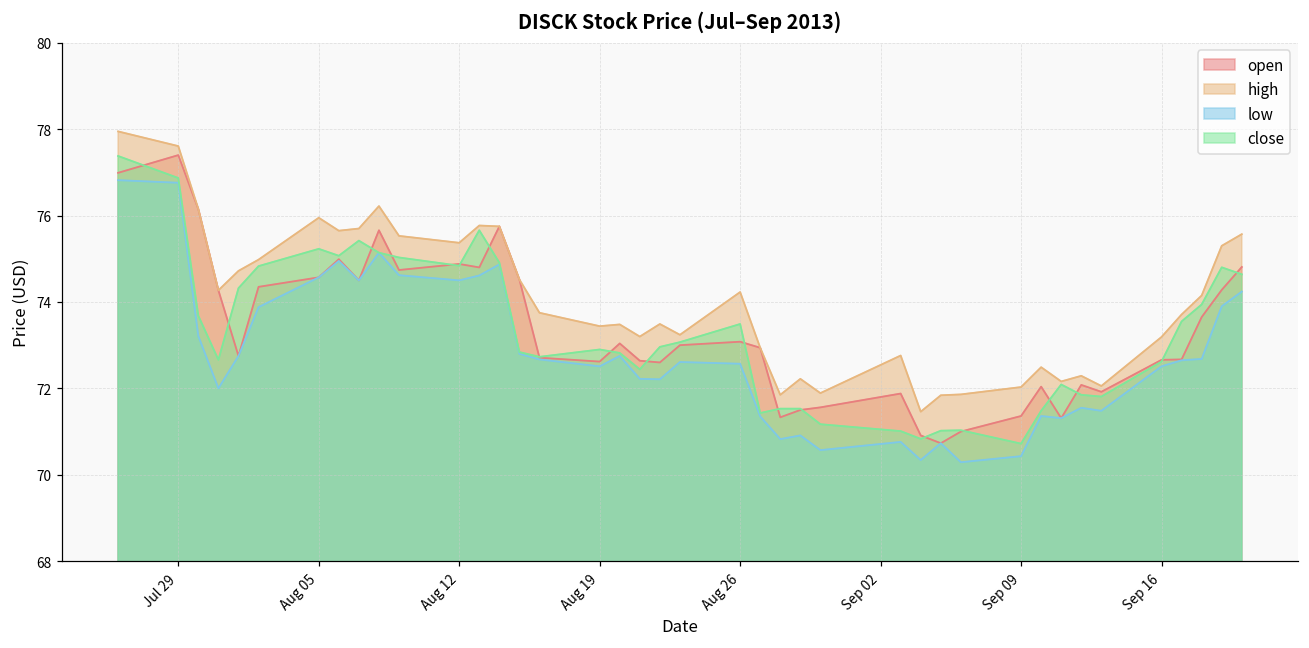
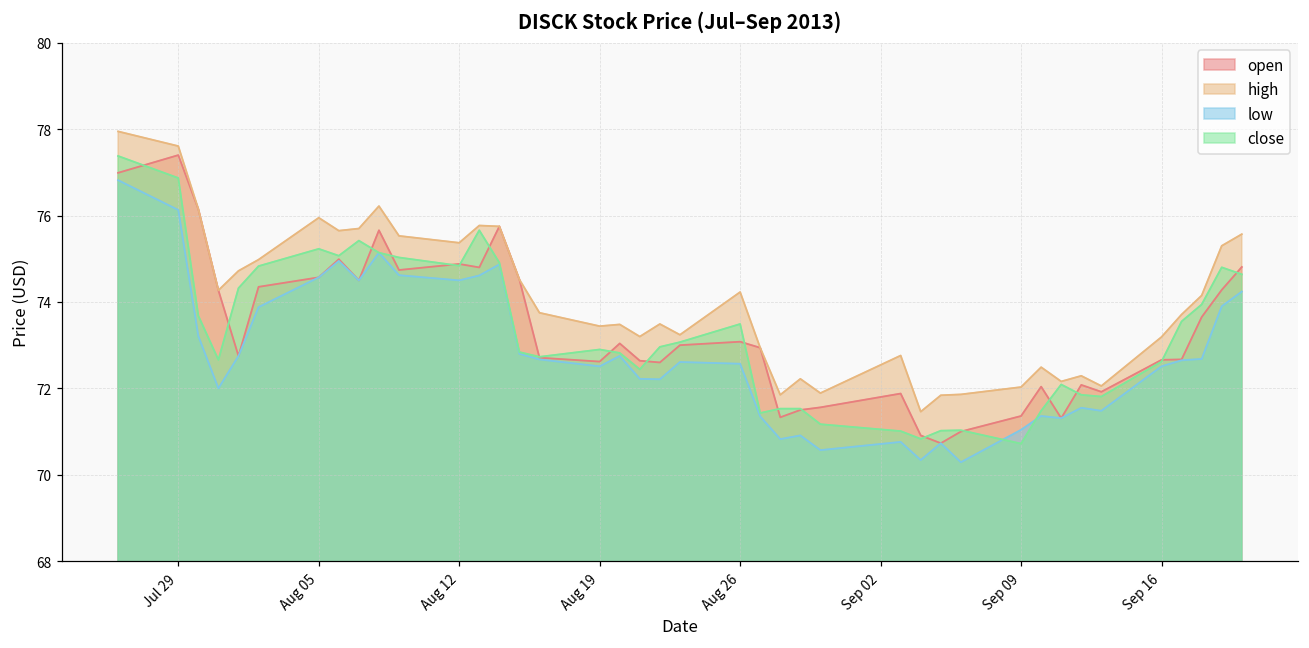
low, Jul 29: 76.8 -> 76.1
low, Sep 09: 70.4 -> 71.0
